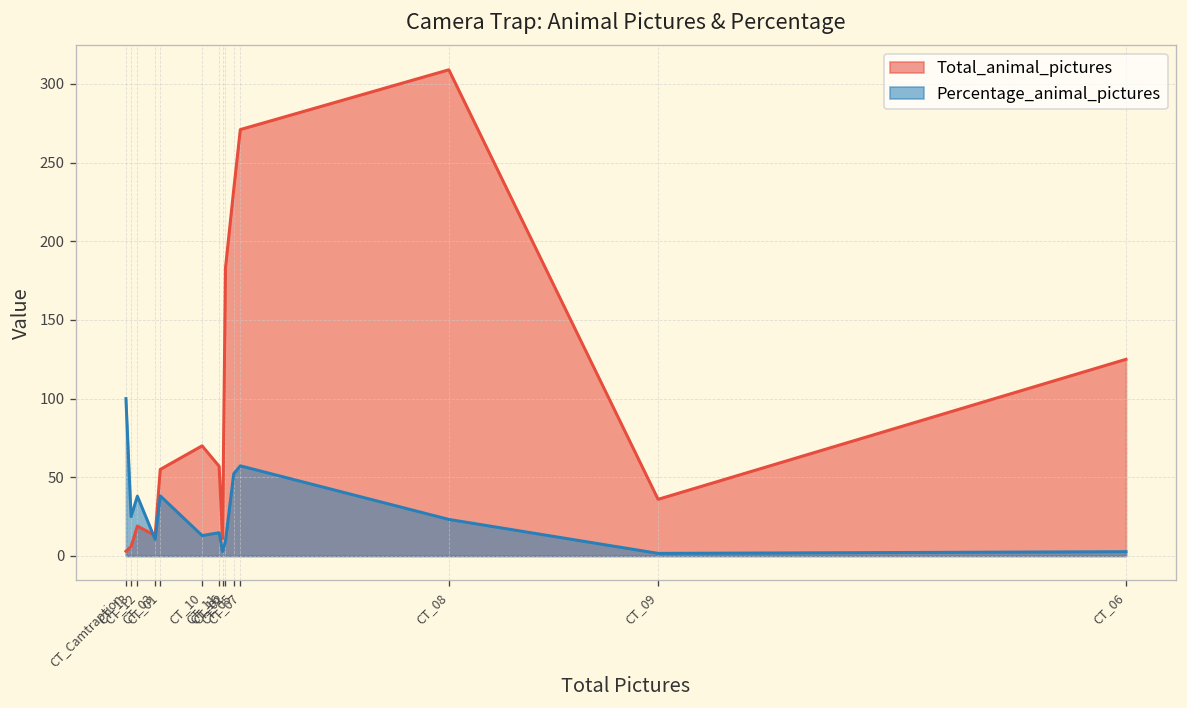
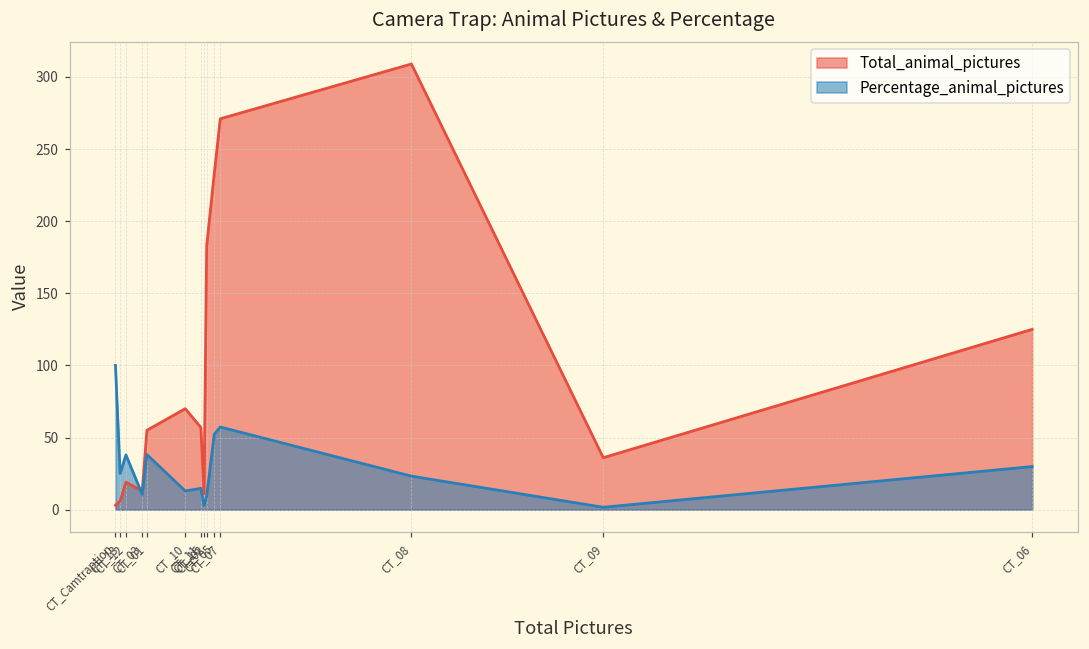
Percentage_animal_pictures, CT_06: 3 -> 30
